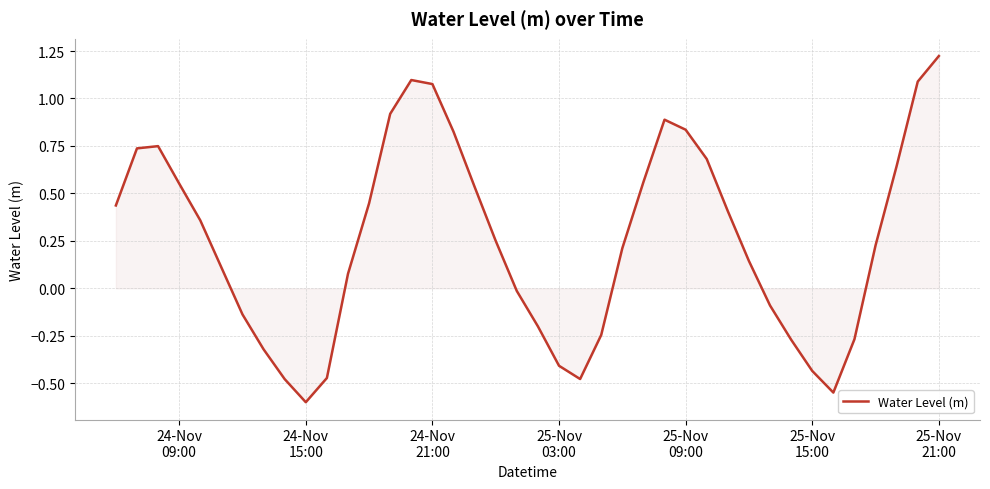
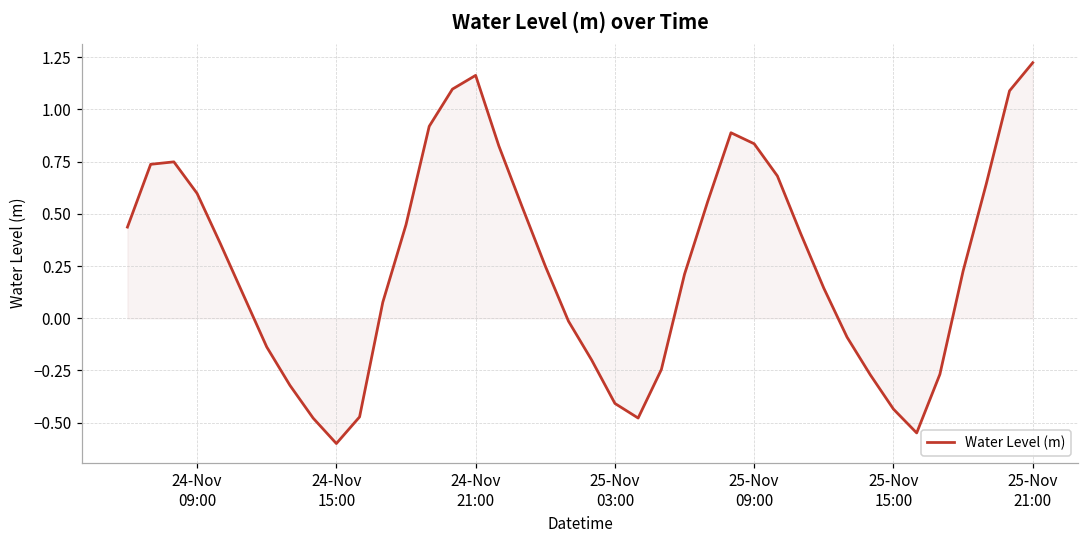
Water Level (m), 24-Nov 09:00: 0.55 -> 0.60
Water Level (m), 24-Nov 21:00: 1.08 -> 1.16
